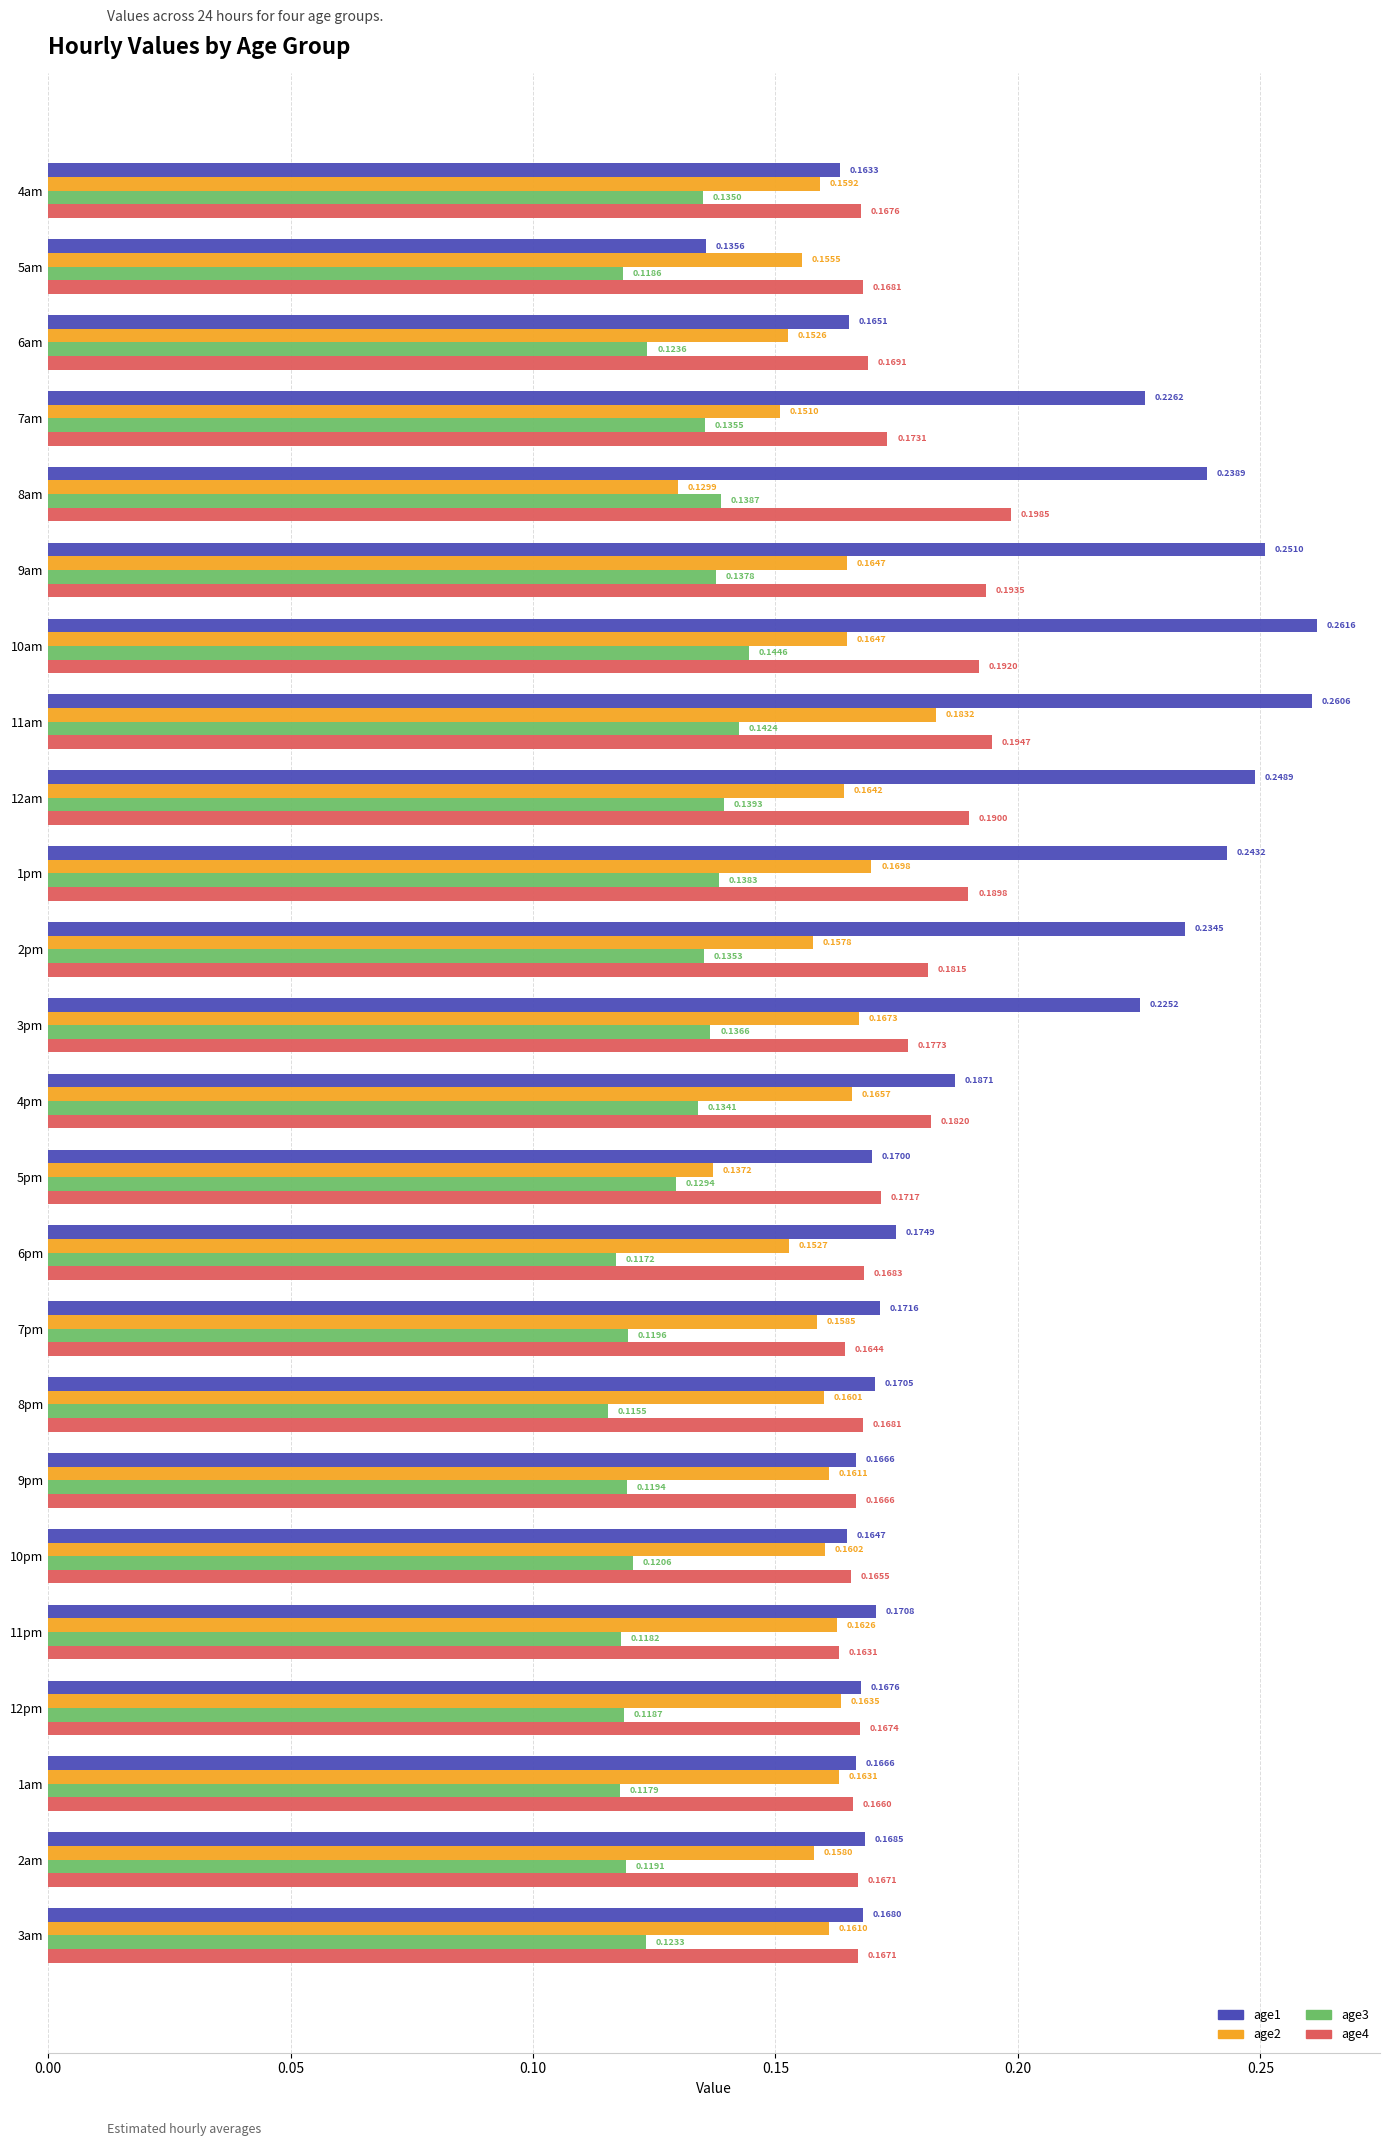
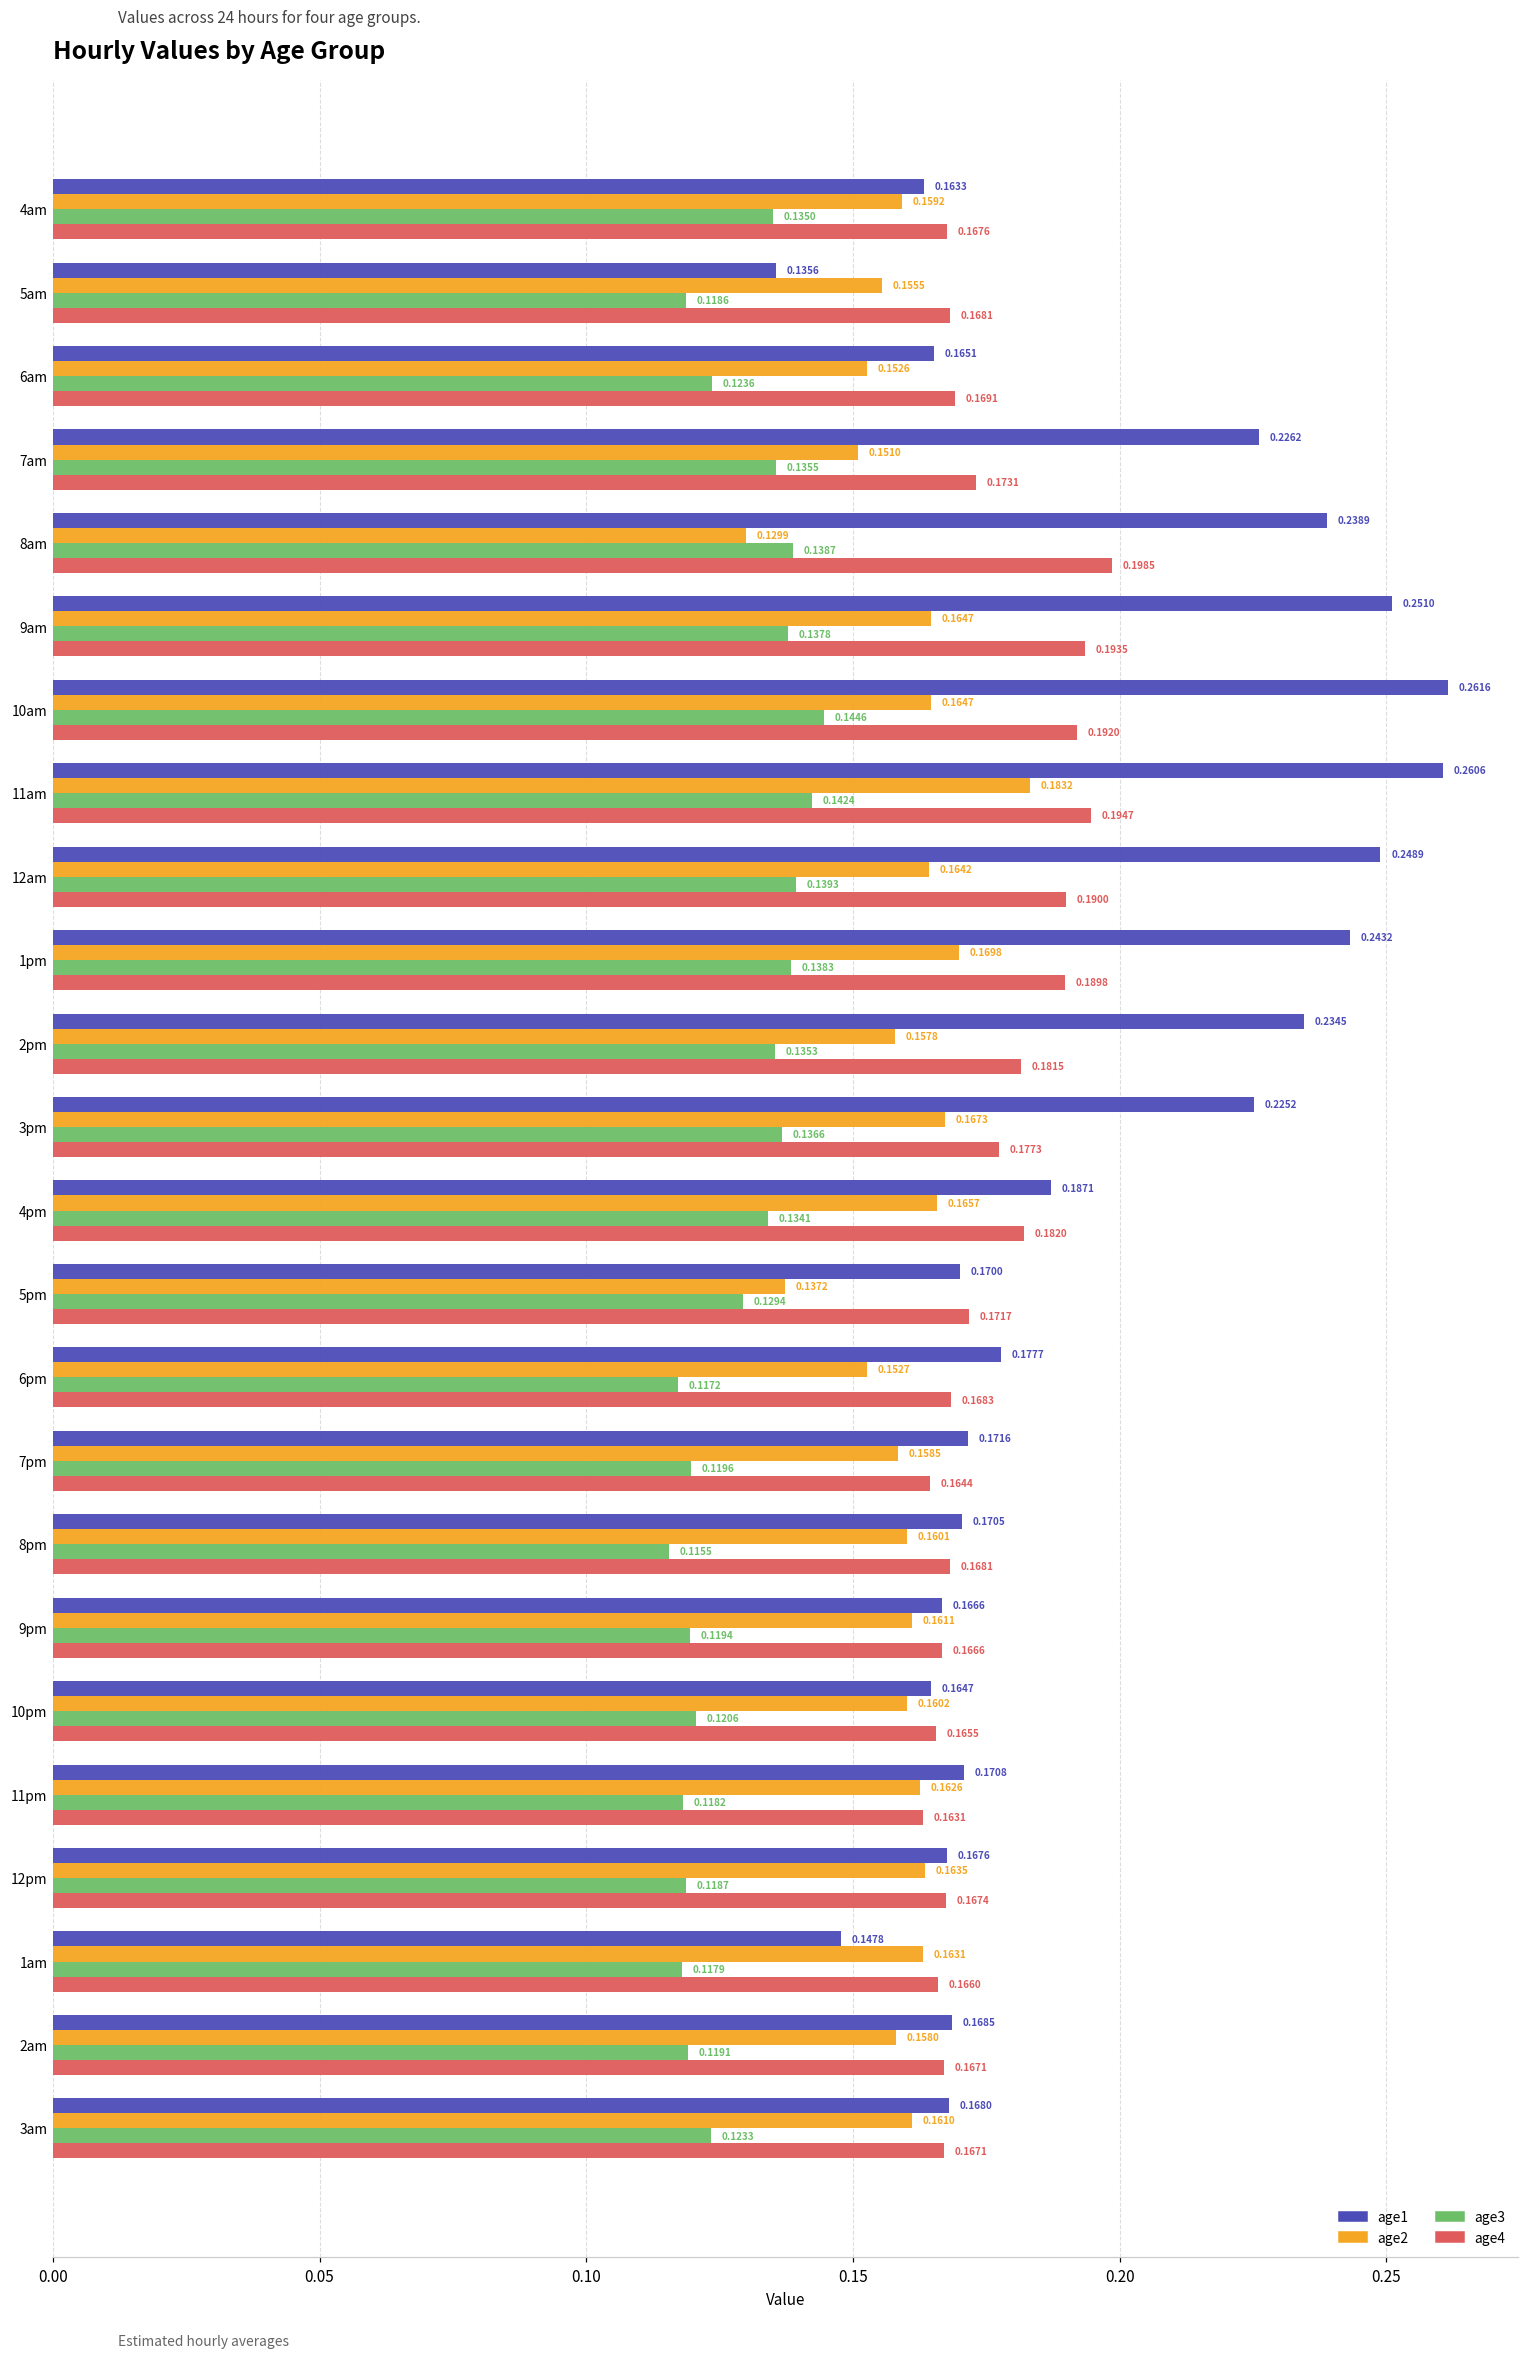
age1, 6pm: 0.1749 -> 0.1777
age1, 1am: 0.1666 -> 0.1478
